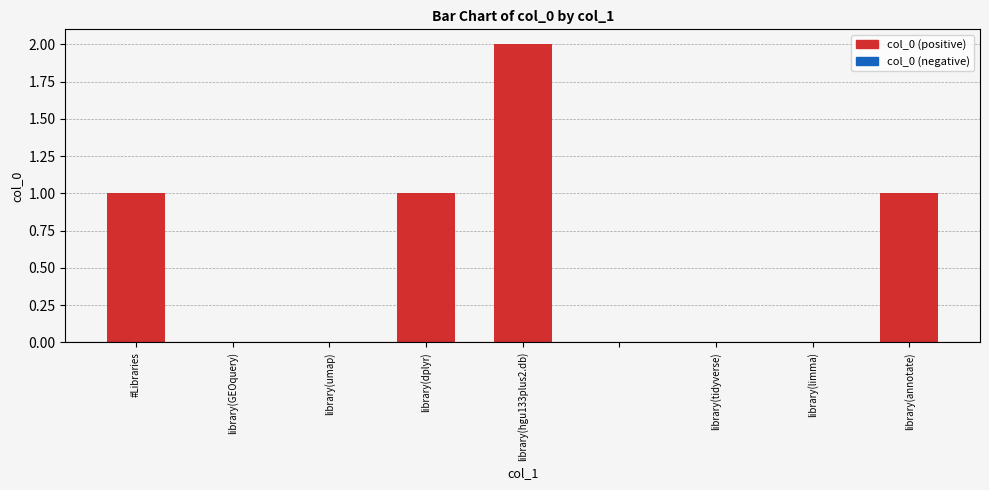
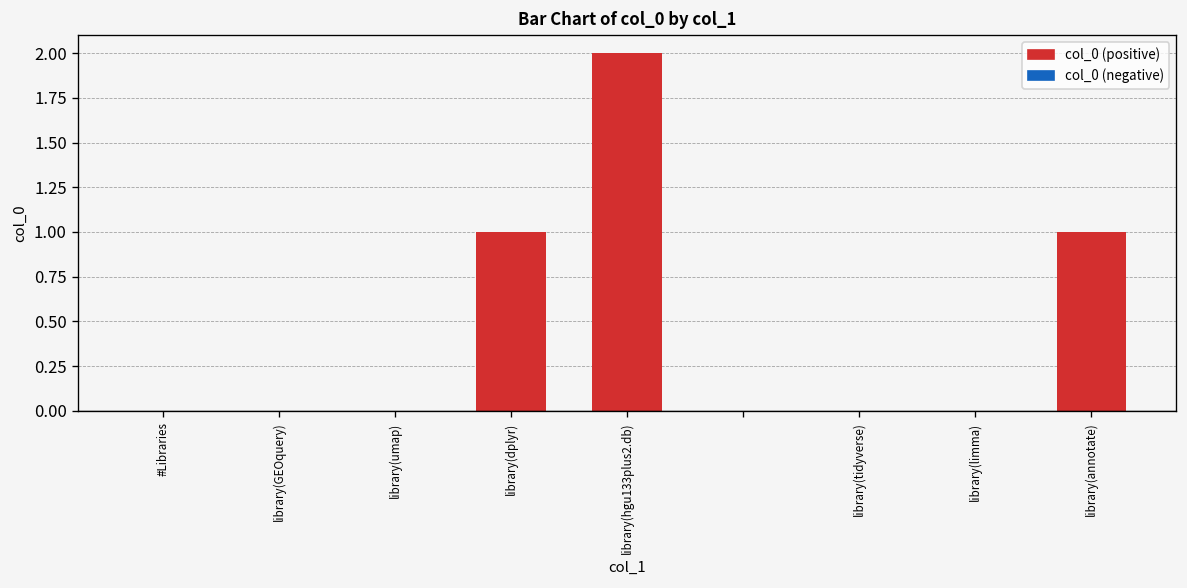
#Libraries: 1 -> 0
